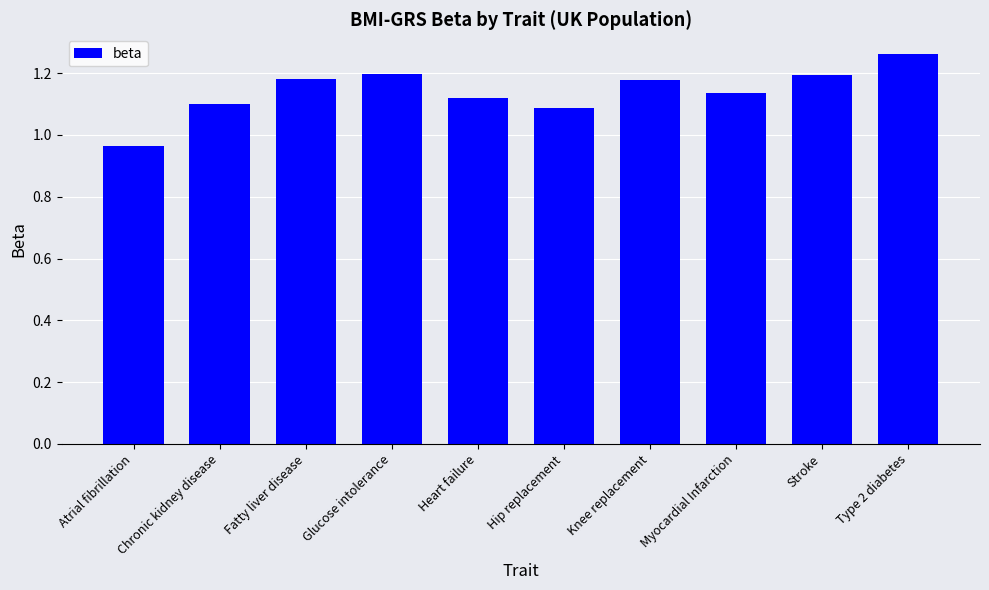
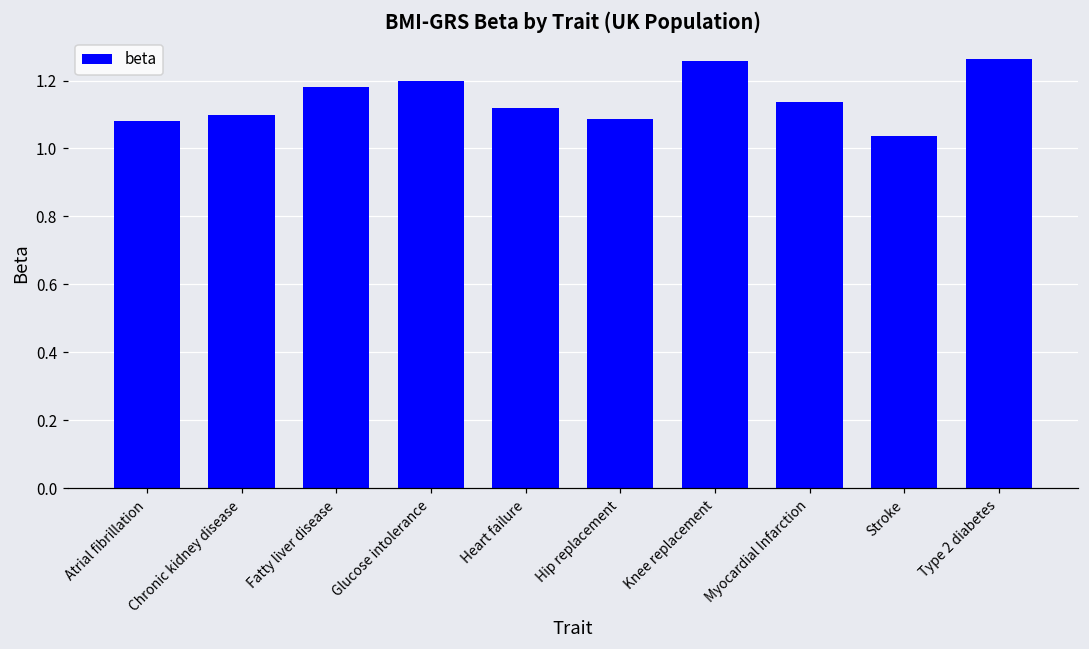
Atrial fibrillation: 0.97 -> 1.08
Knee replacement: 1.18 -> 1.26
Stroke: 1.19 -> 1.04
